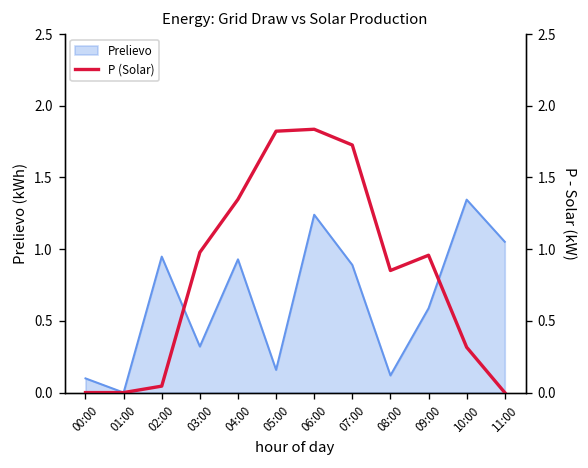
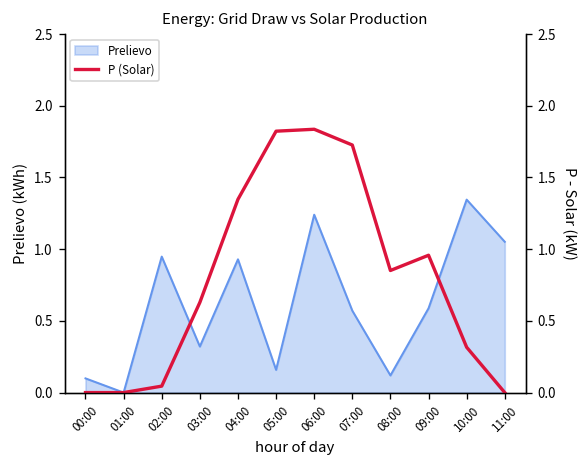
Prelievo, 07:00: 0.89 -> 0.57
P (Solar), 03:00: 0.98 -> 0.63
